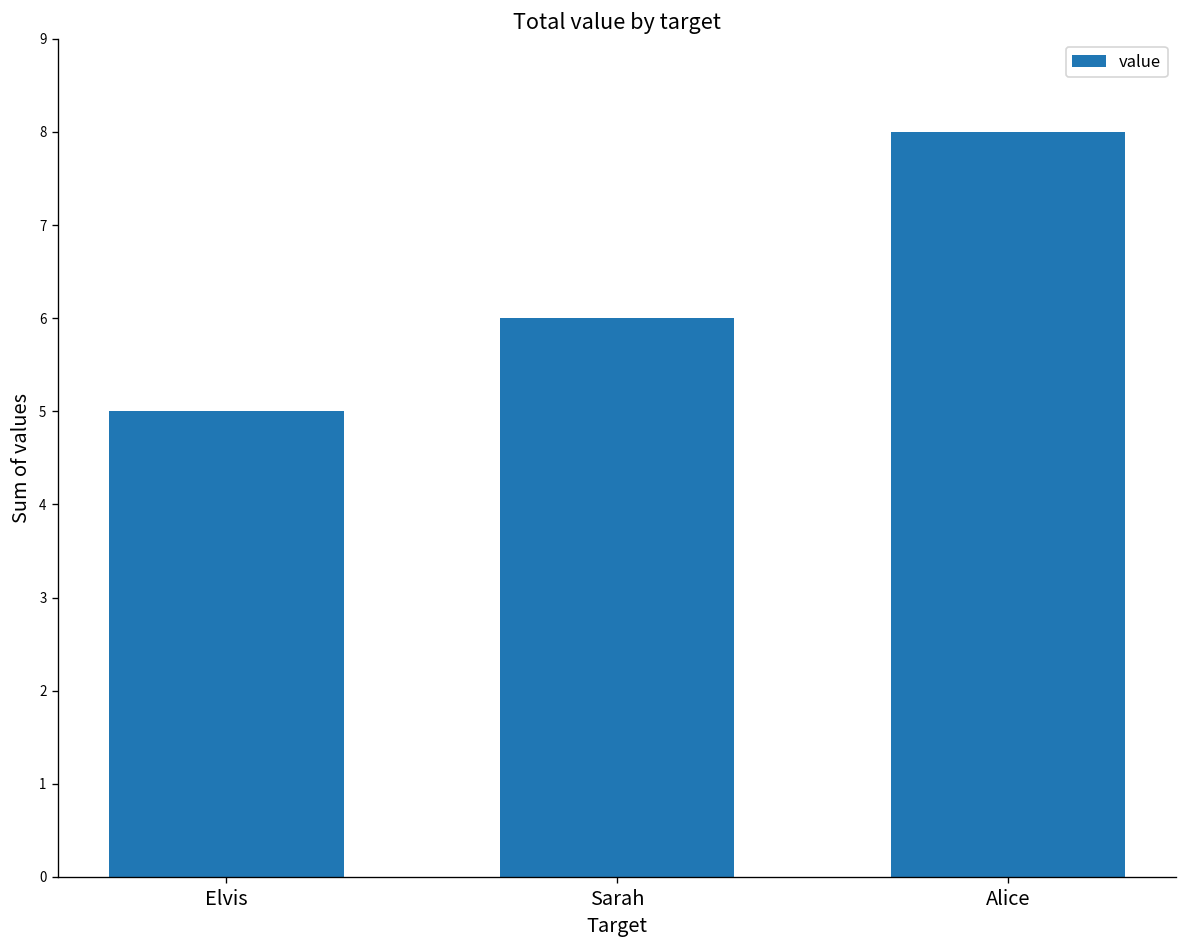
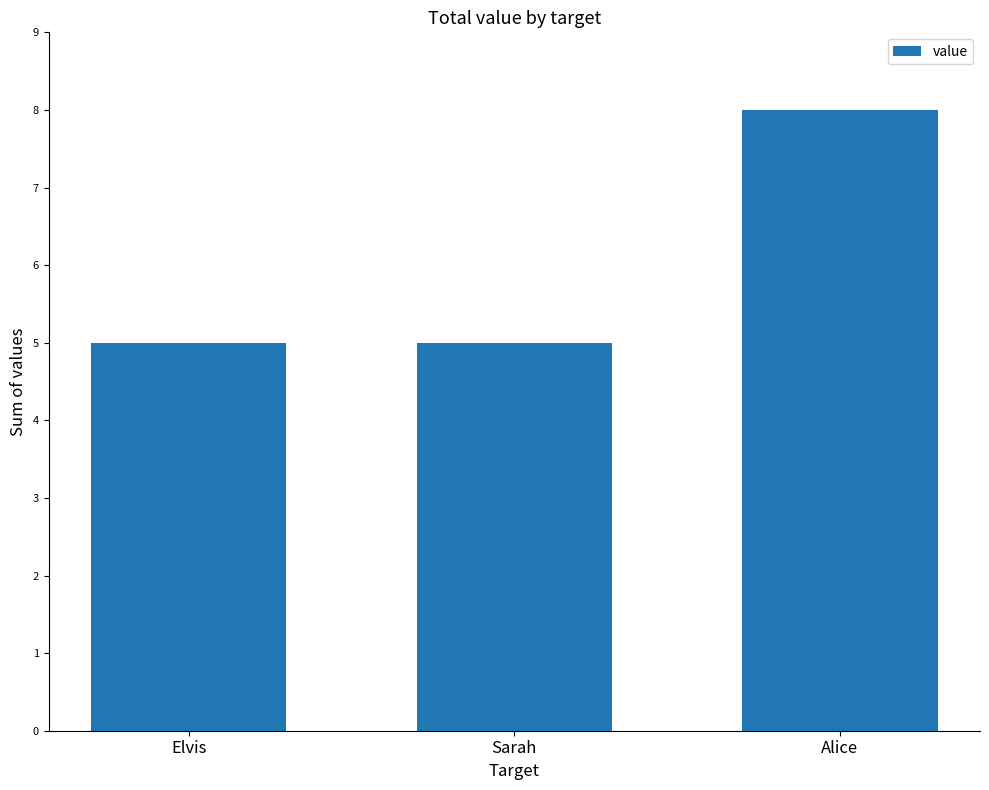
Sarah: 6 -> 5
